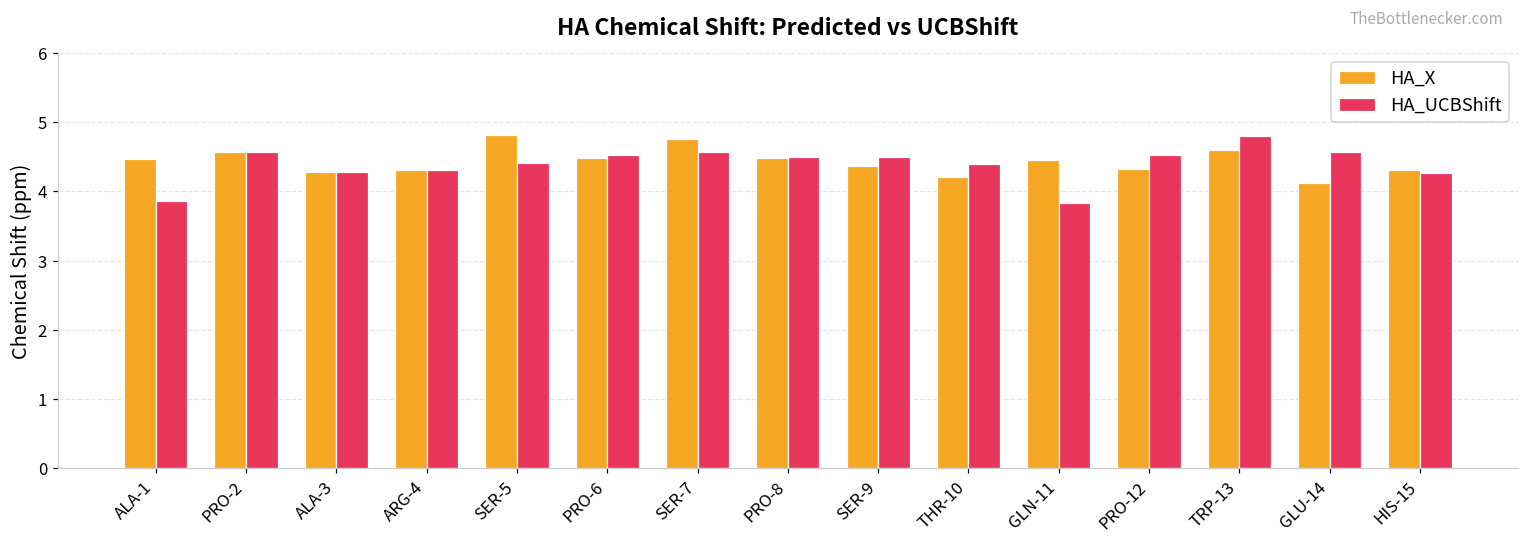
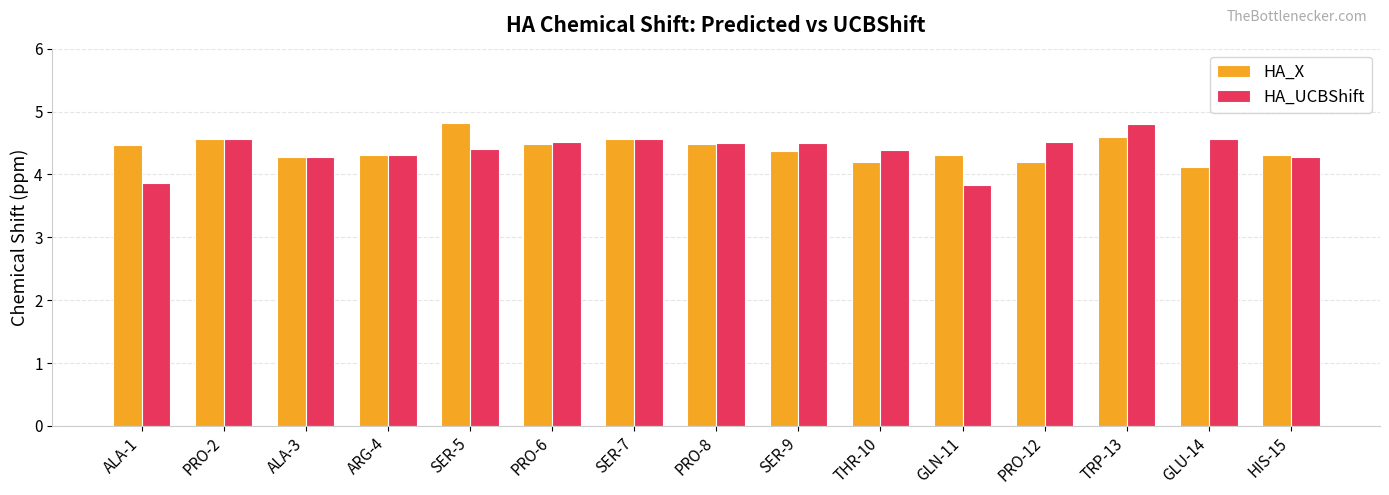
HA_X, SER-7: 4.8 -> 4.6
HA_X, GLN-11: 4.5 -> 4.3
HA_X, PRO-12: 4.3 -> 4.2
